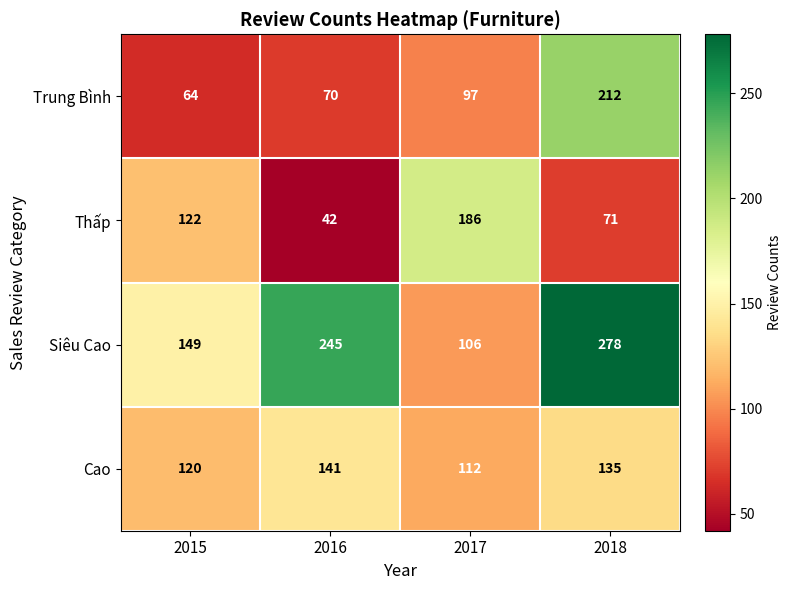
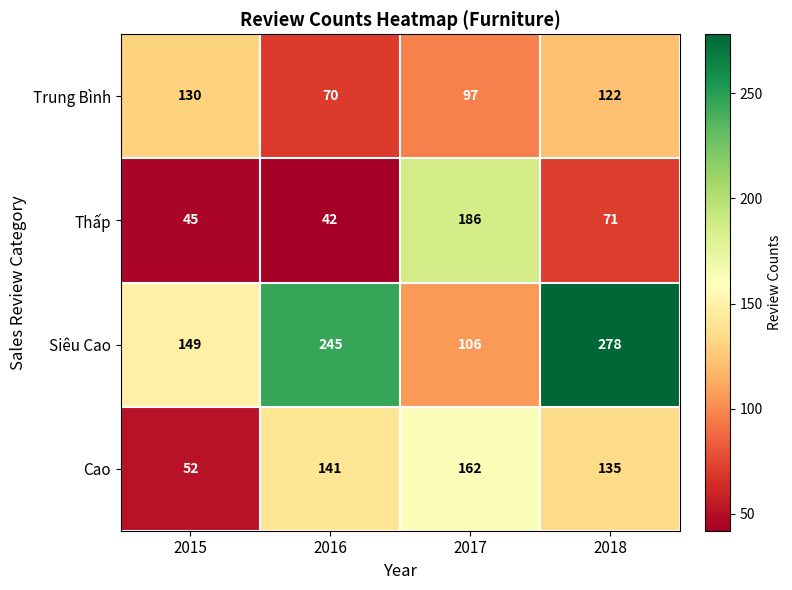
Trung Bình, 2015: 64 -> 130
Trung Bình, 2018: 212 -> 122
Thấp, 2015: 122 -> 45
Cao, 2015: 120 -> 52
Cao, 2017: 112 -> 162
